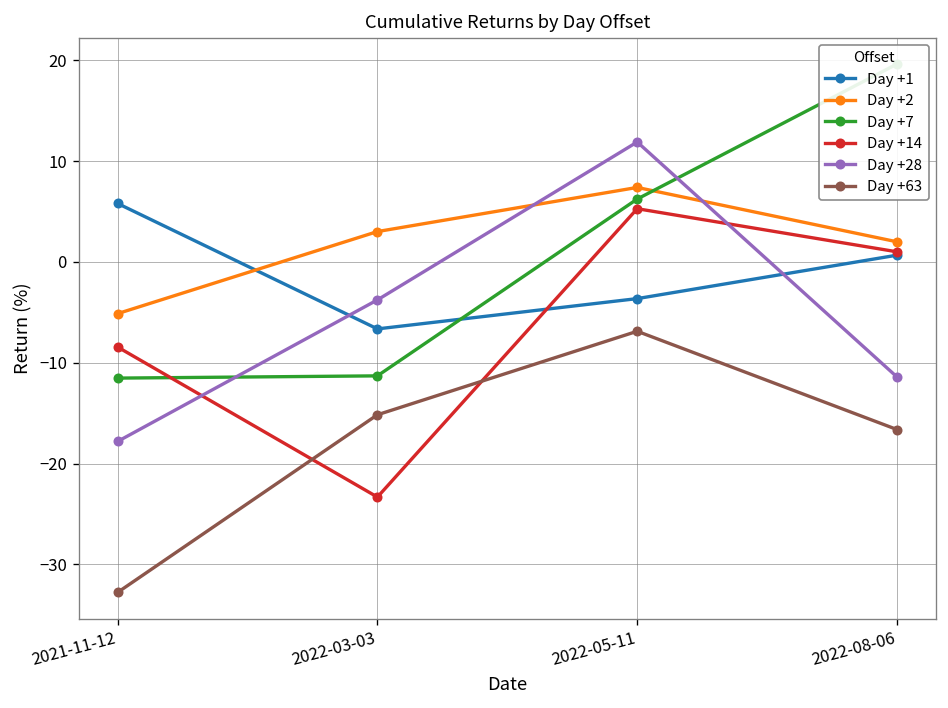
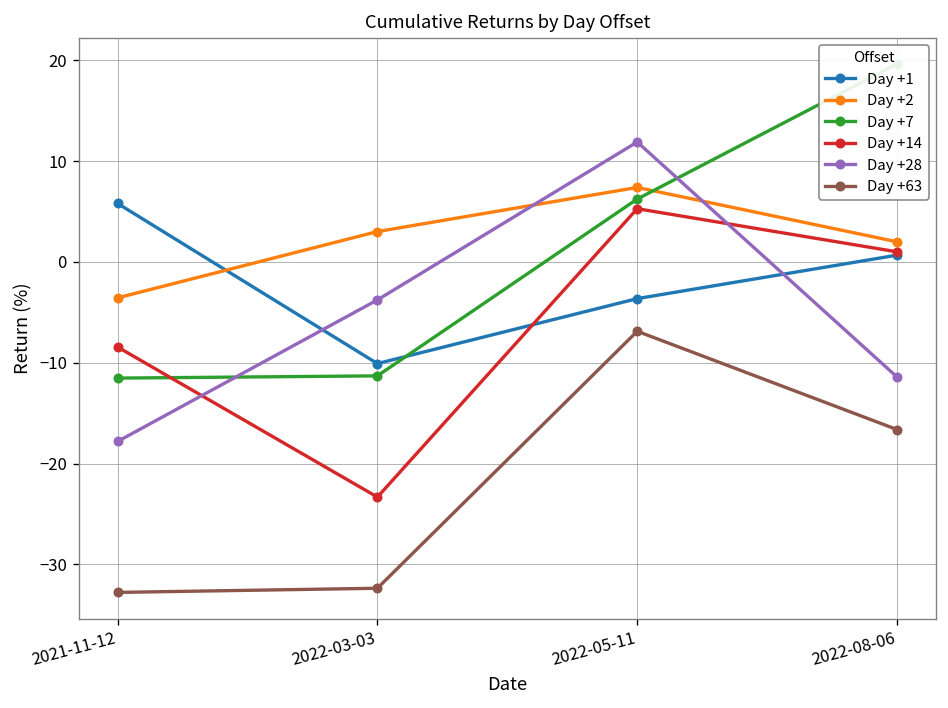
Day +2, 2021-11-12: -5 -> -4
Day +1, 2022-03-03: -7 -> -10
Day +63, 2022-03-03: -15 -> -32
